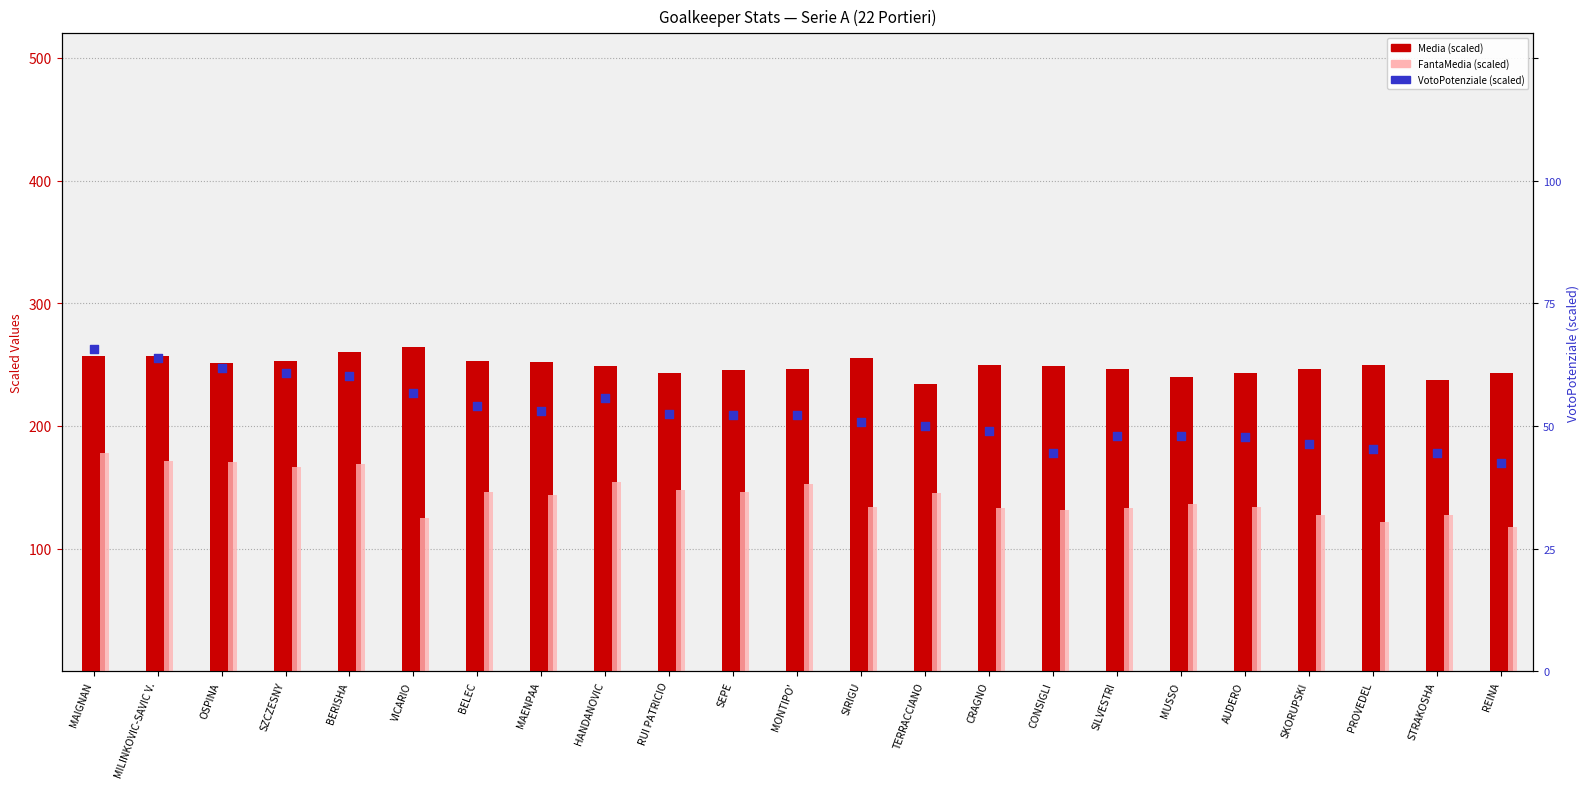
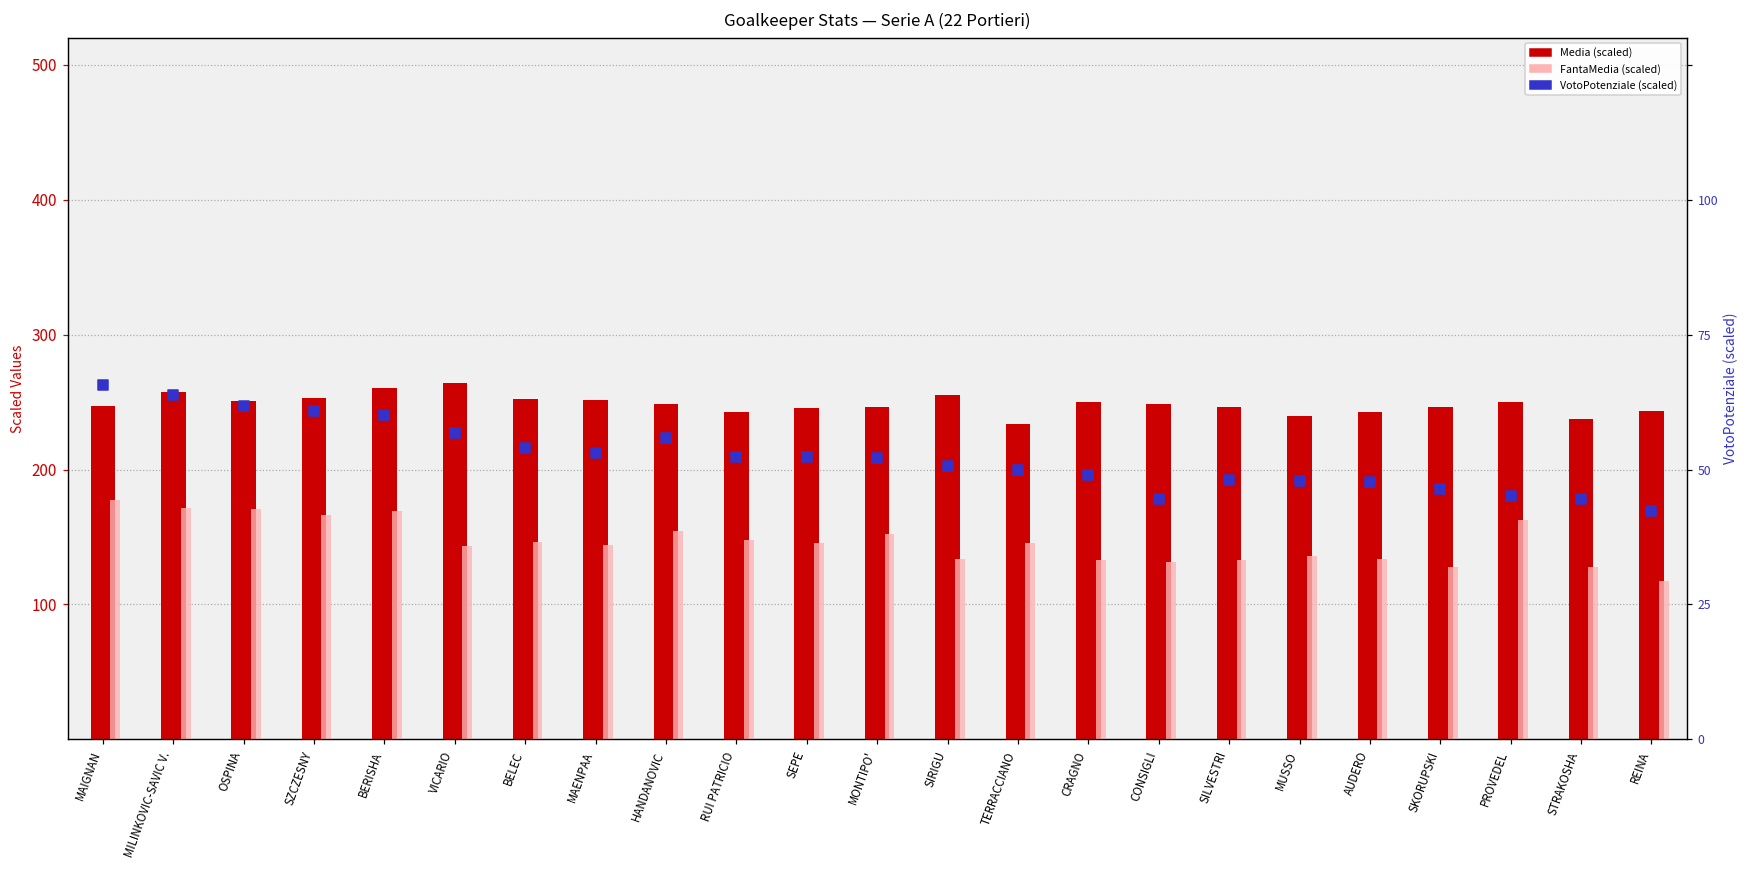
Media (scaled), MAIGNAN: 257 -> 247
FantaMedia (scaled), VICARIO: 125 -> 144
FantaMedia (scaled), PROVEDEL: 122 -> 163
